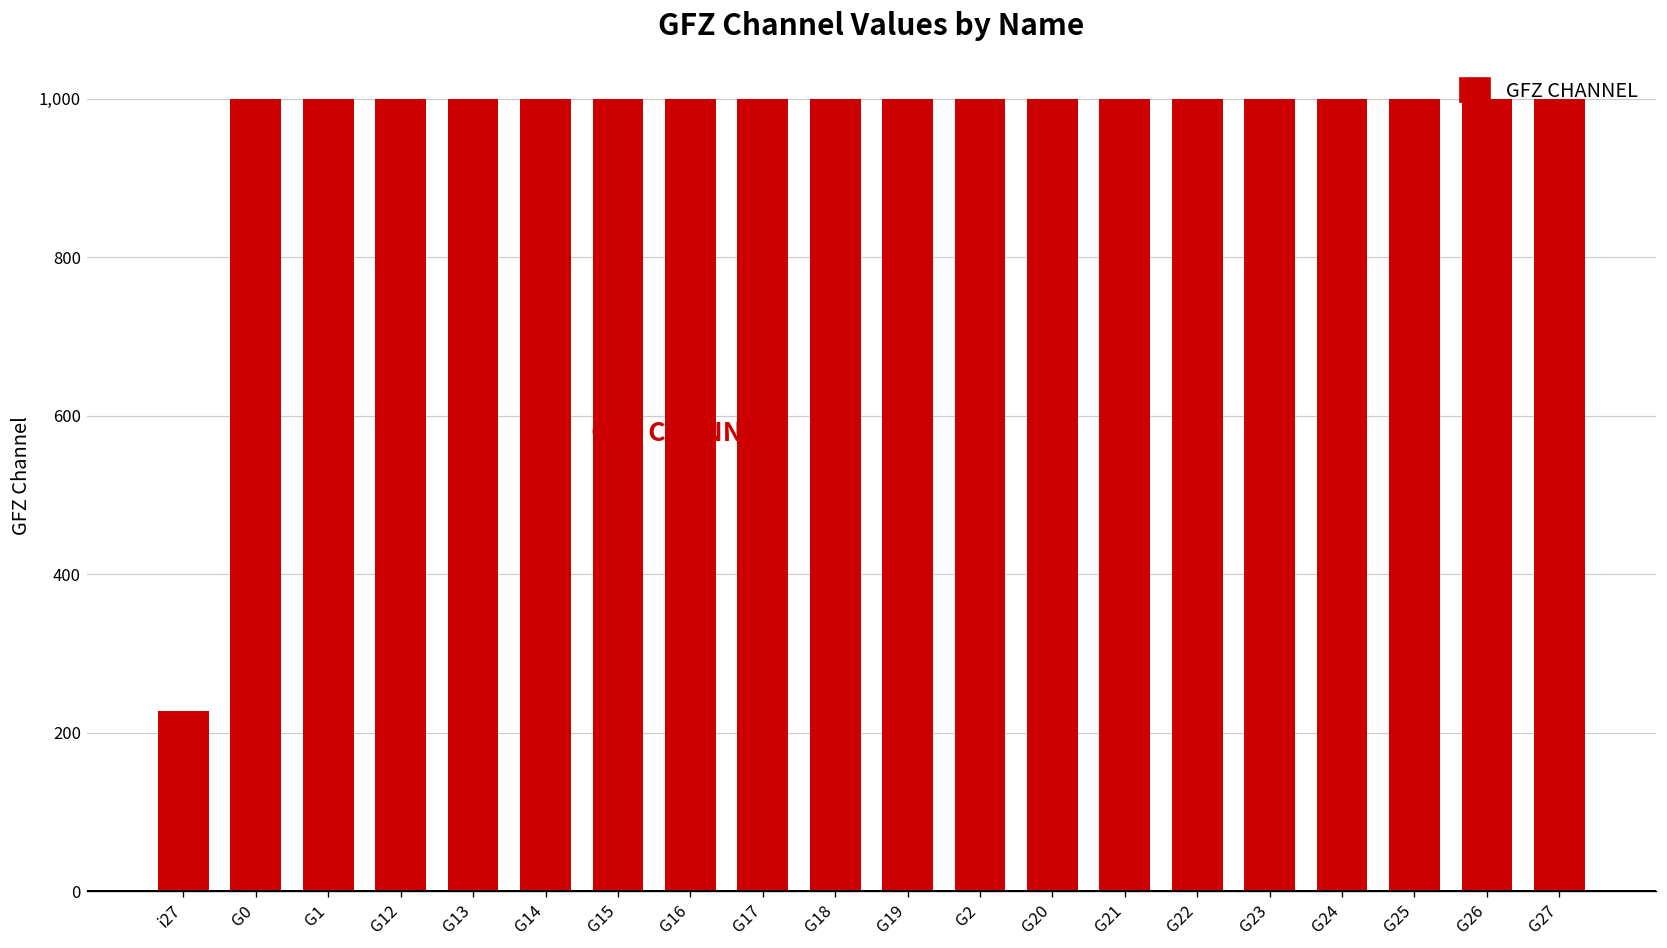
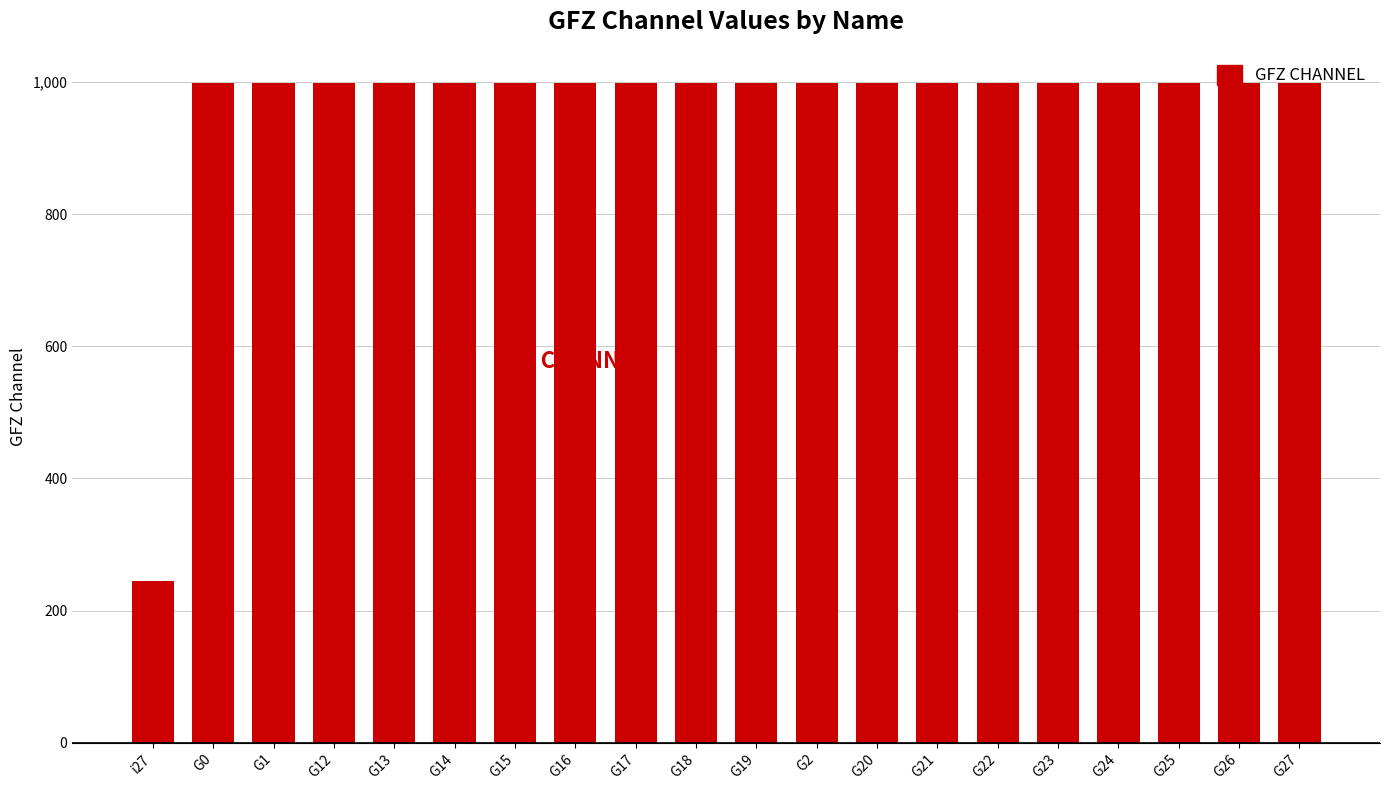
i27: 230 -> 250
